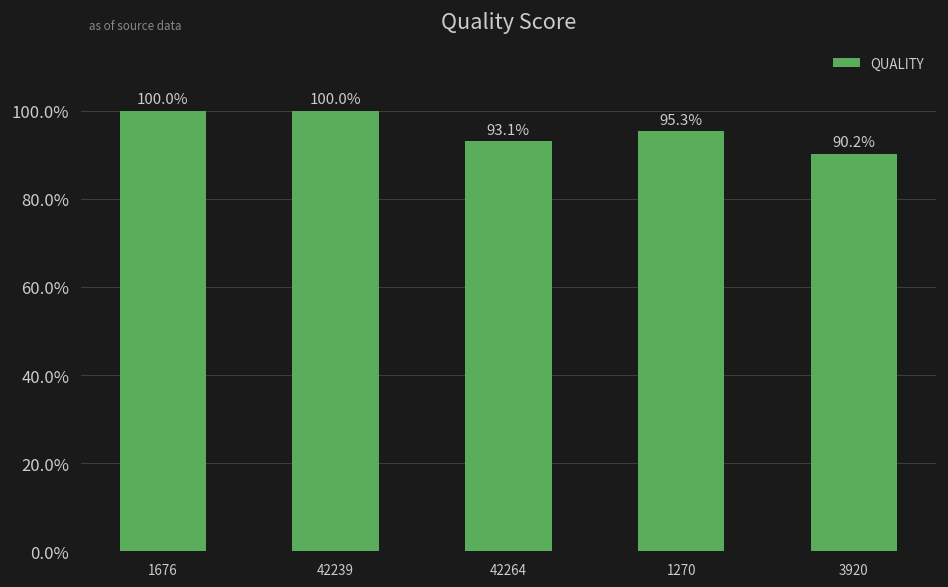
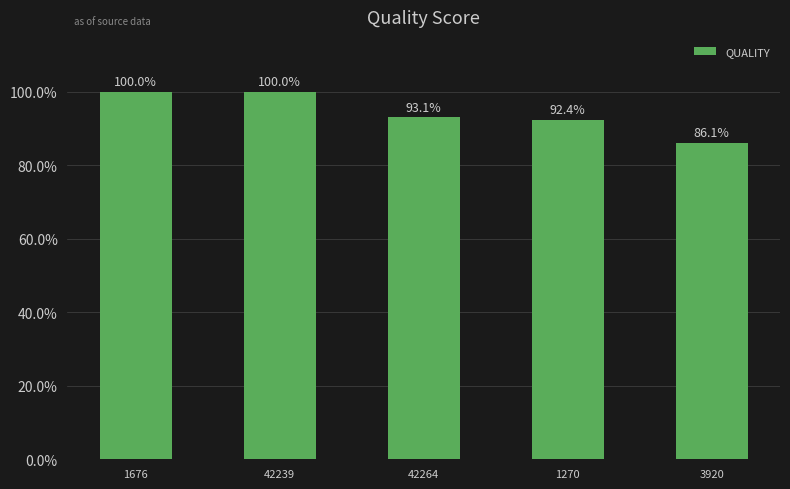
1270: 95.3% -> 92.4%
3920: 90.2% -> 86.1%
